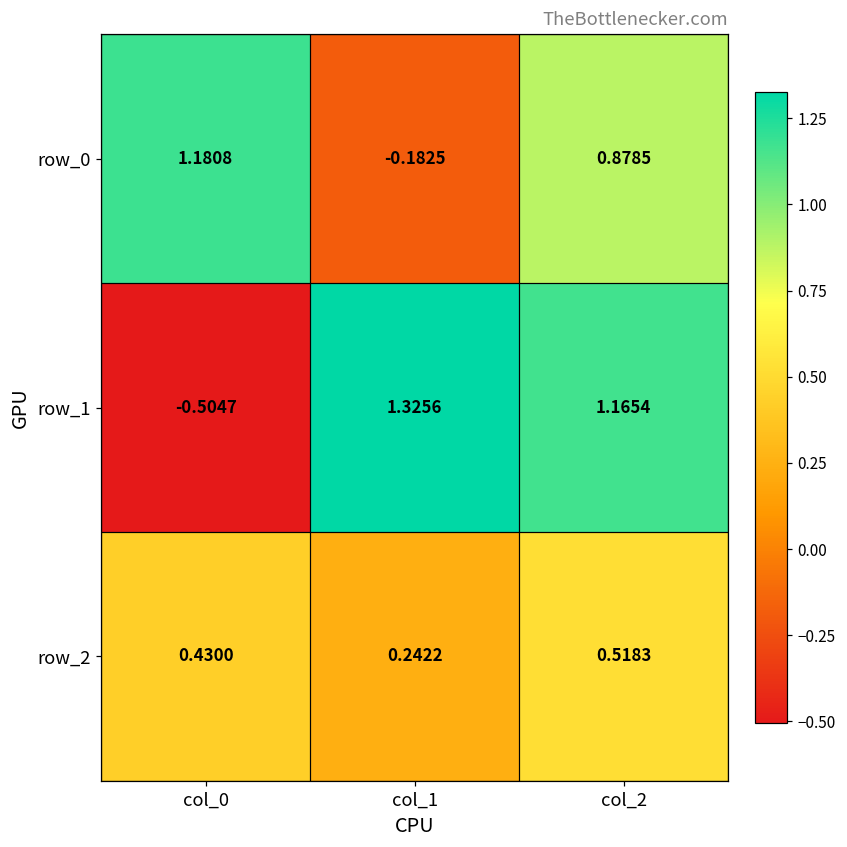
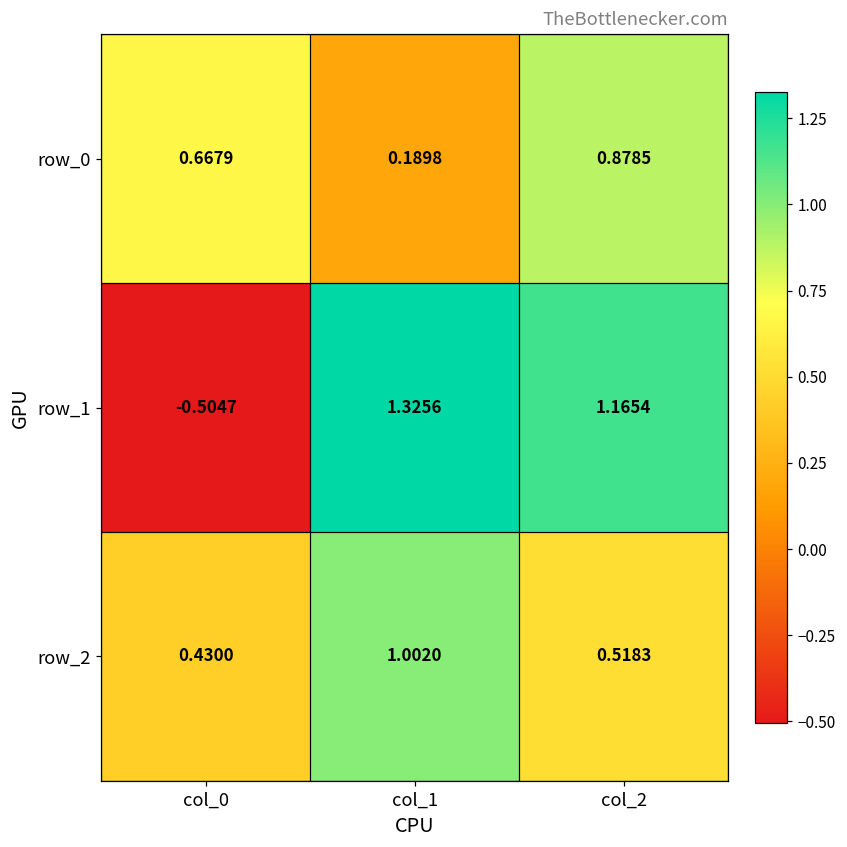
row_0, col_0: 1.1808 -> 0.6679
row_0, col_1: -0.1825 -> 0.1898
row_2, col_1: 0.2422 -> 1.0020
